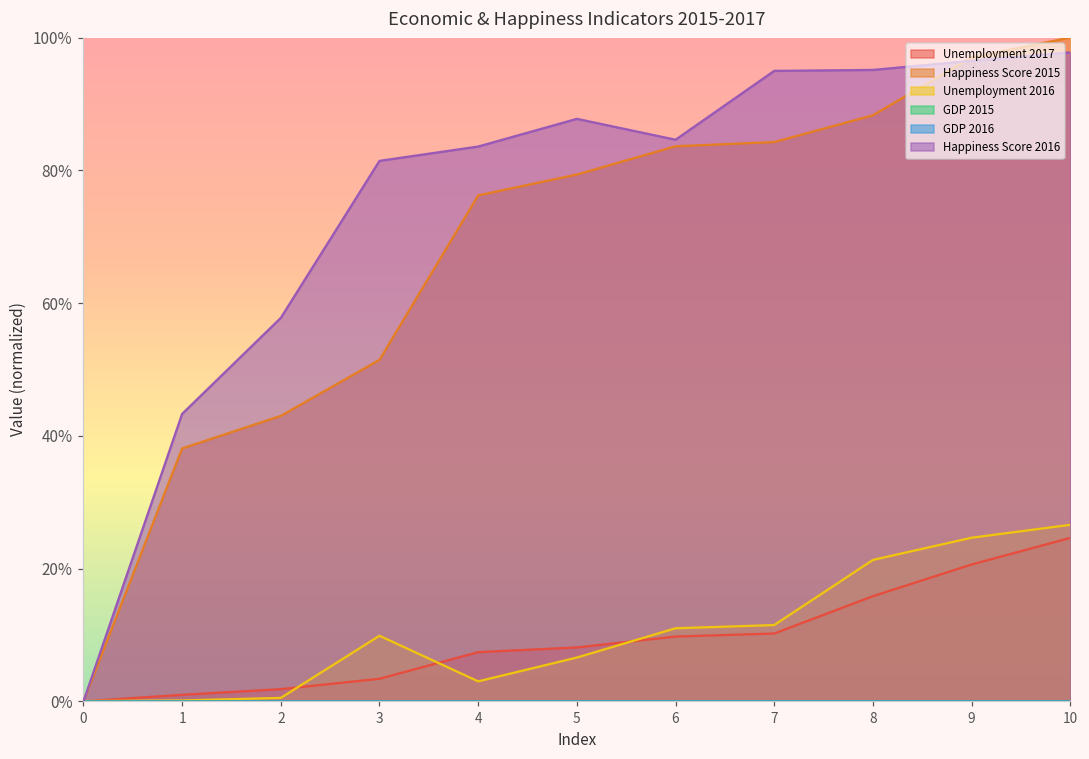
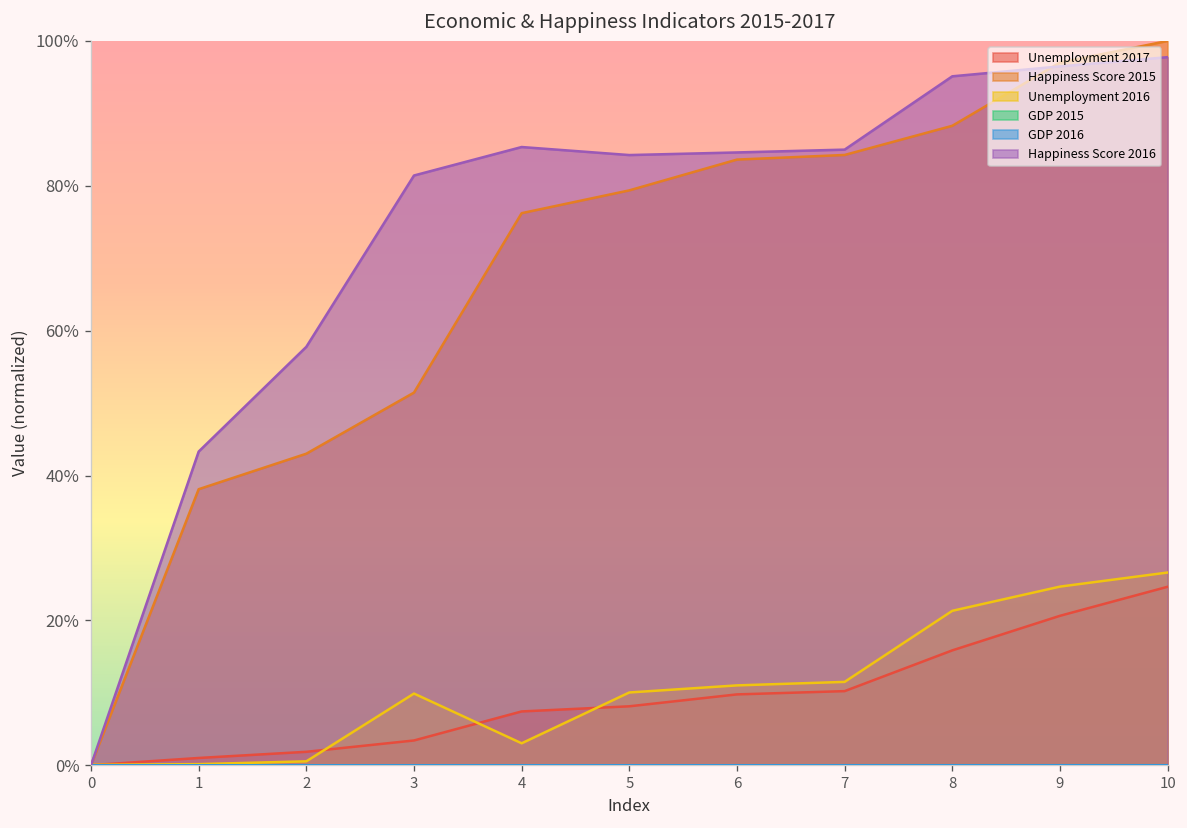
Happiness Score 2016, 4: 84% -> 85%
Unemployment 2016, 5: 7% -> 10%
Happiness Score 2016, 5: 88% -> 84%
Happiness Score 2016, 7: 95% -> 85%
